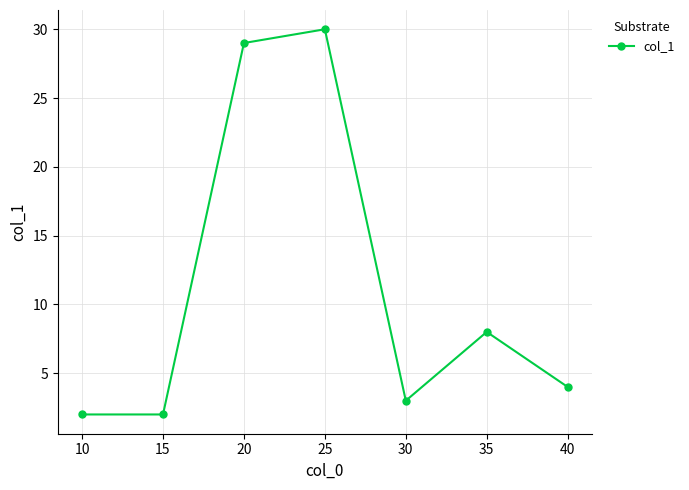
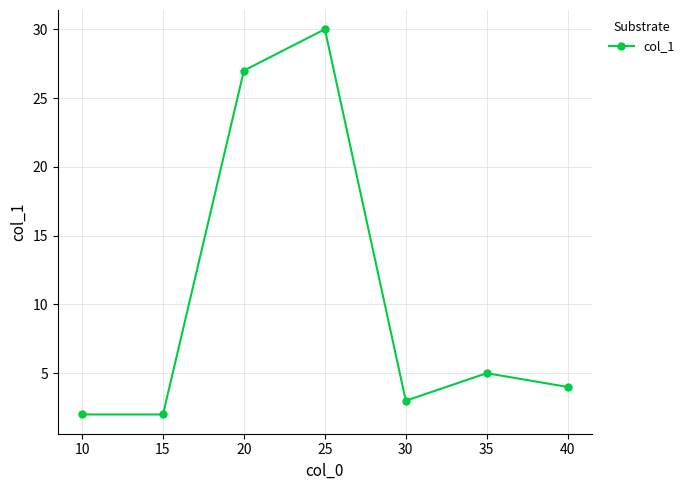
20: 29 -> 27
35: 8 -> 5
